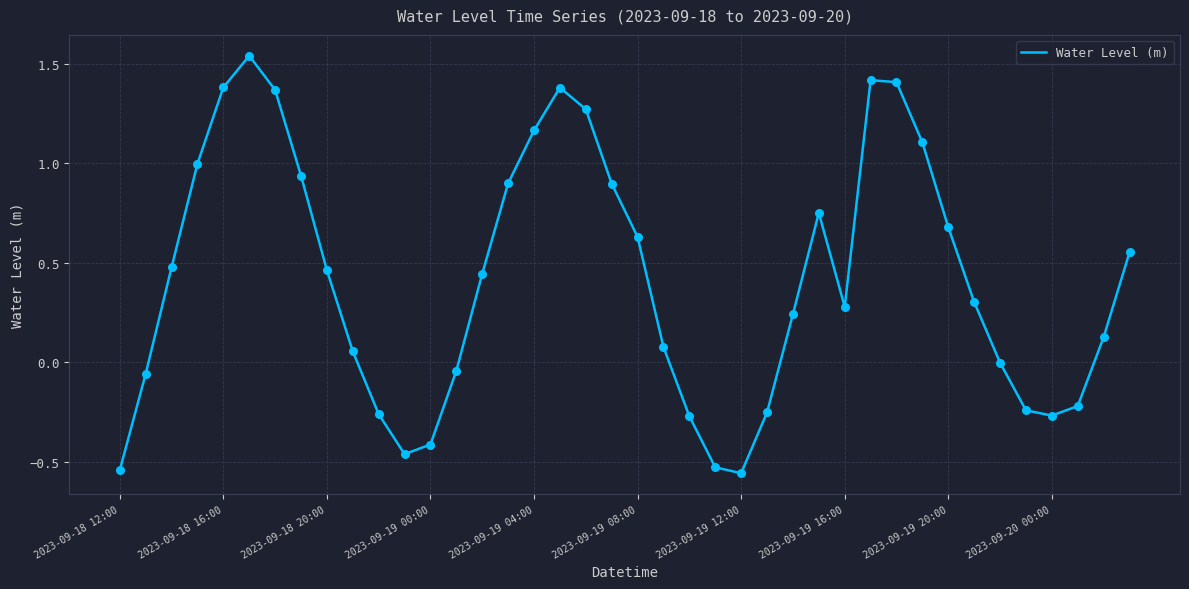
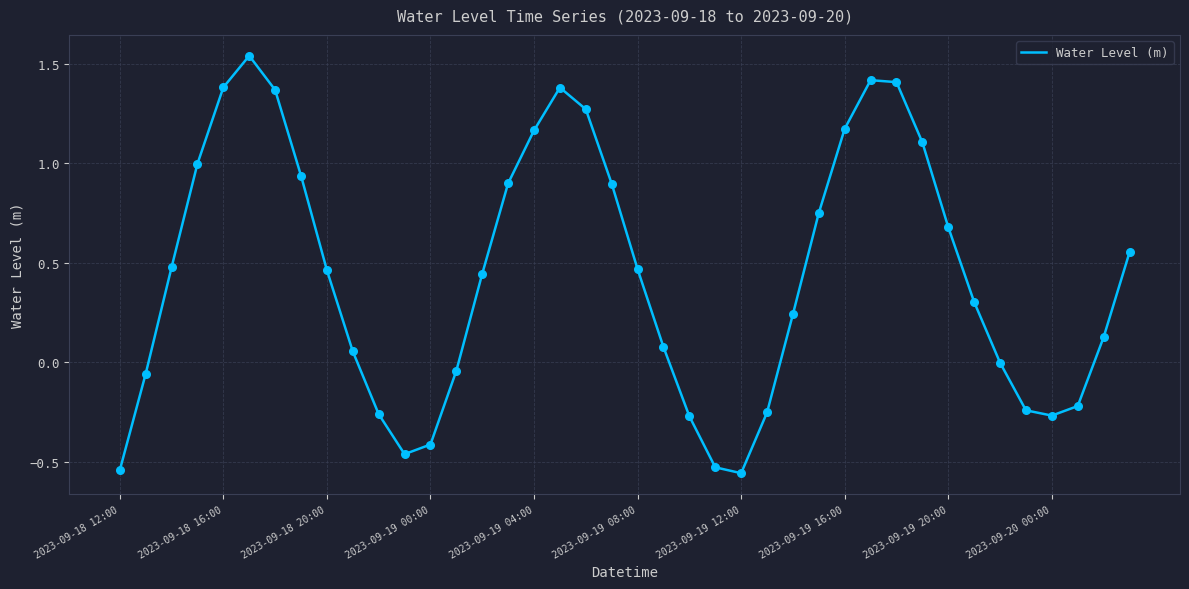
2023-09-19 08:00: 0.63 -> 0.47
2023-09-19 16:00: 0.28 -> 1.17
